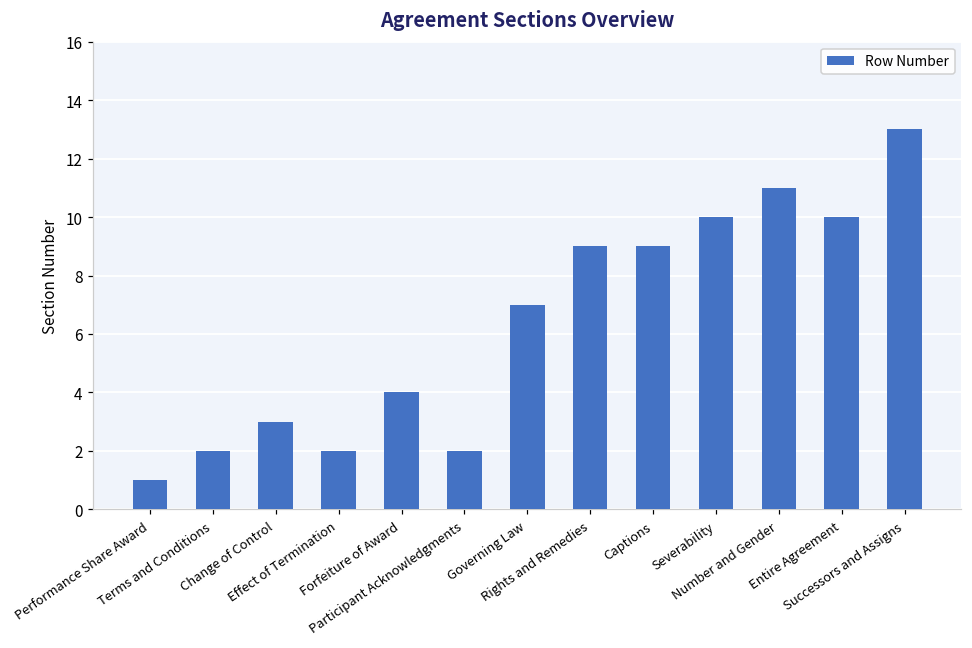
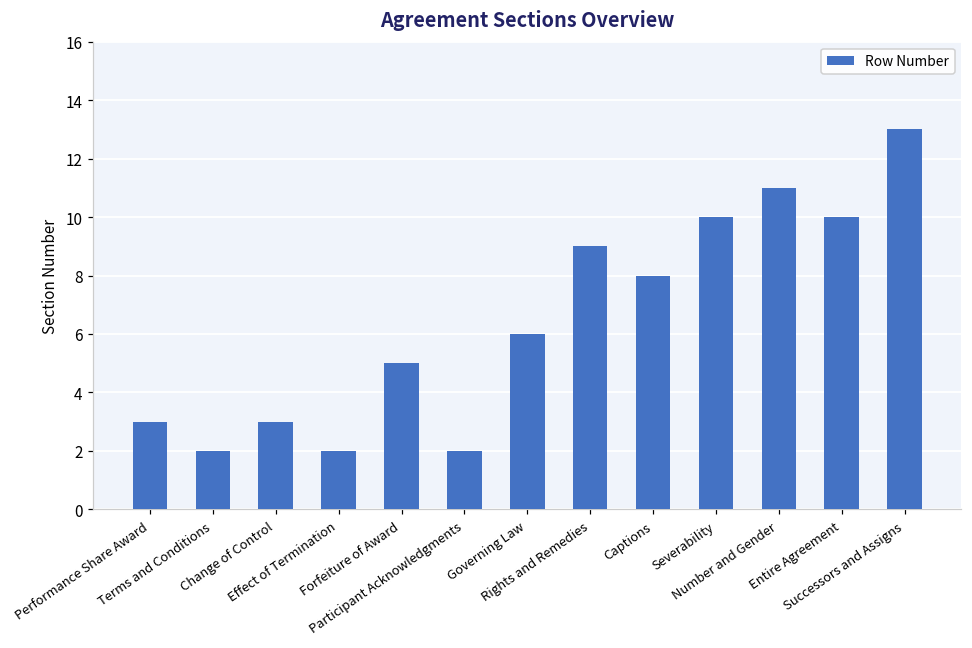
Performance Share Award: 1 -> 3
Forfeiture of Award: 4 -> 5
Governing Law: 7 -> 6
Captions: 9 -> 8
